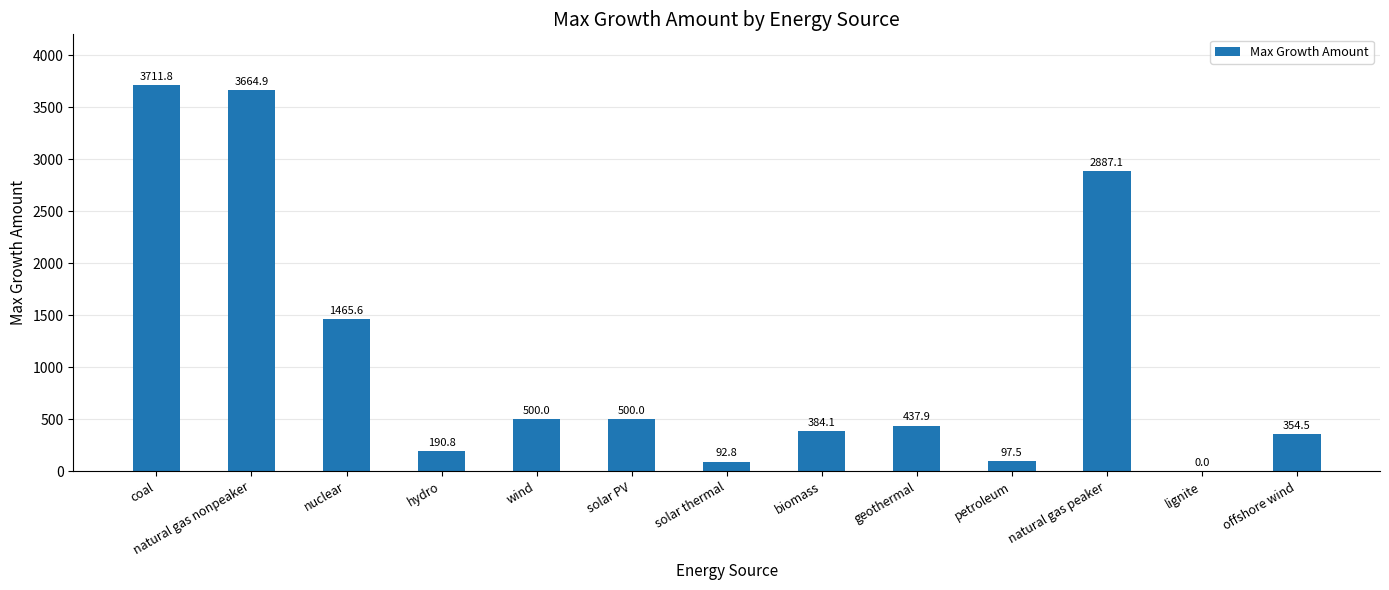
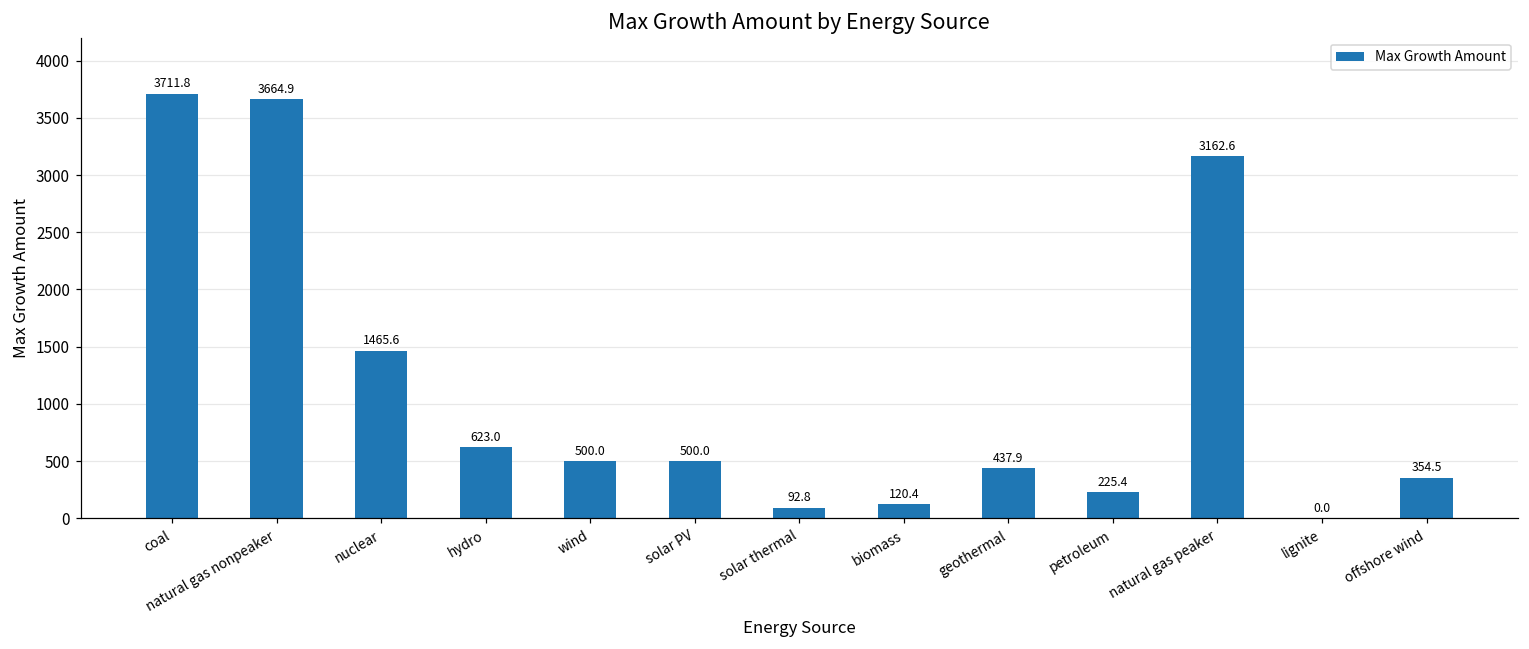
hydro: 190.8 -> 623.0
biomass: 384.1 -> 120.4
petroleum: 97.5 -> 225.4
natural gas peaker: 2887.1 -> 3162.6
